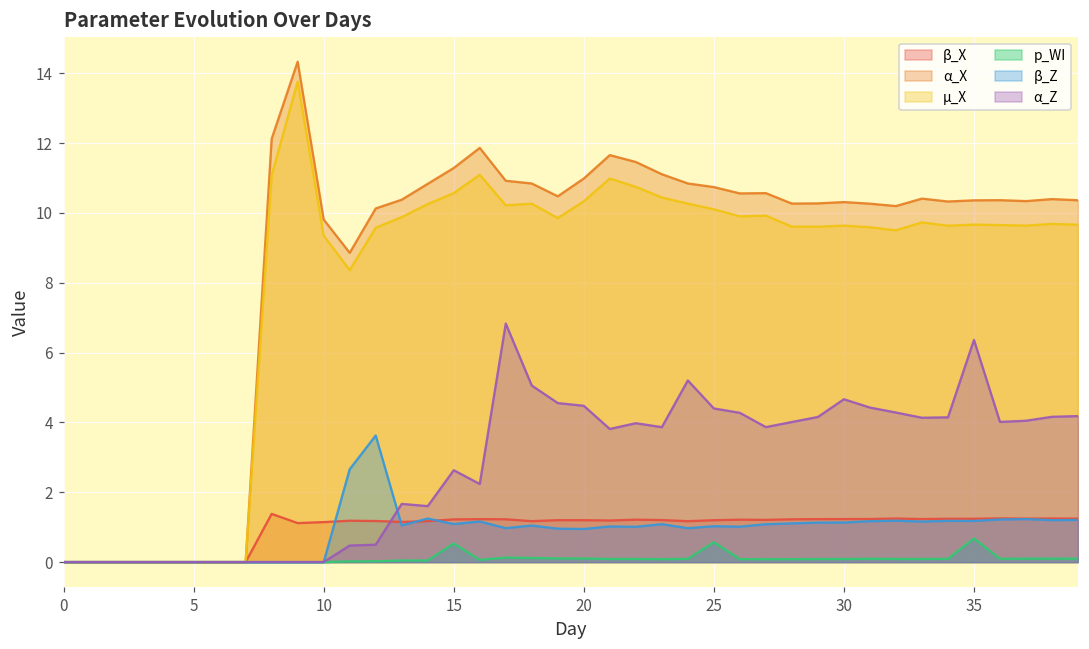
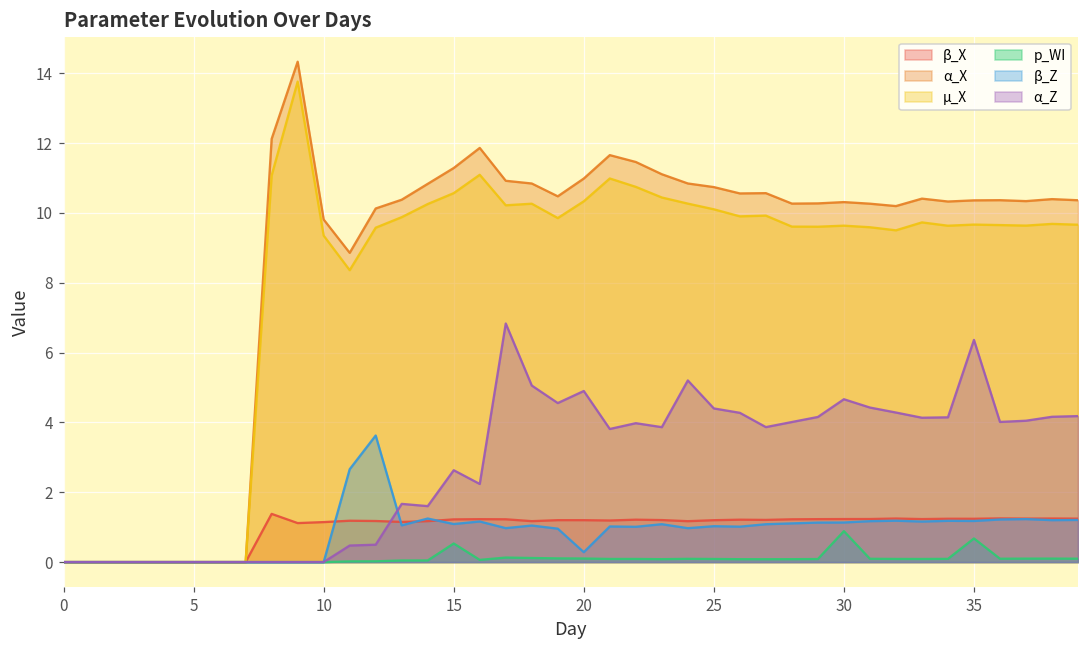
β_Z, 20: 0.9 -> 0.3
α_Z, 20: 4.5 -> 4.9
p_WI, 25: 0.6 -> 0.1
p_WI, 30: 0.1 -> 0.9
